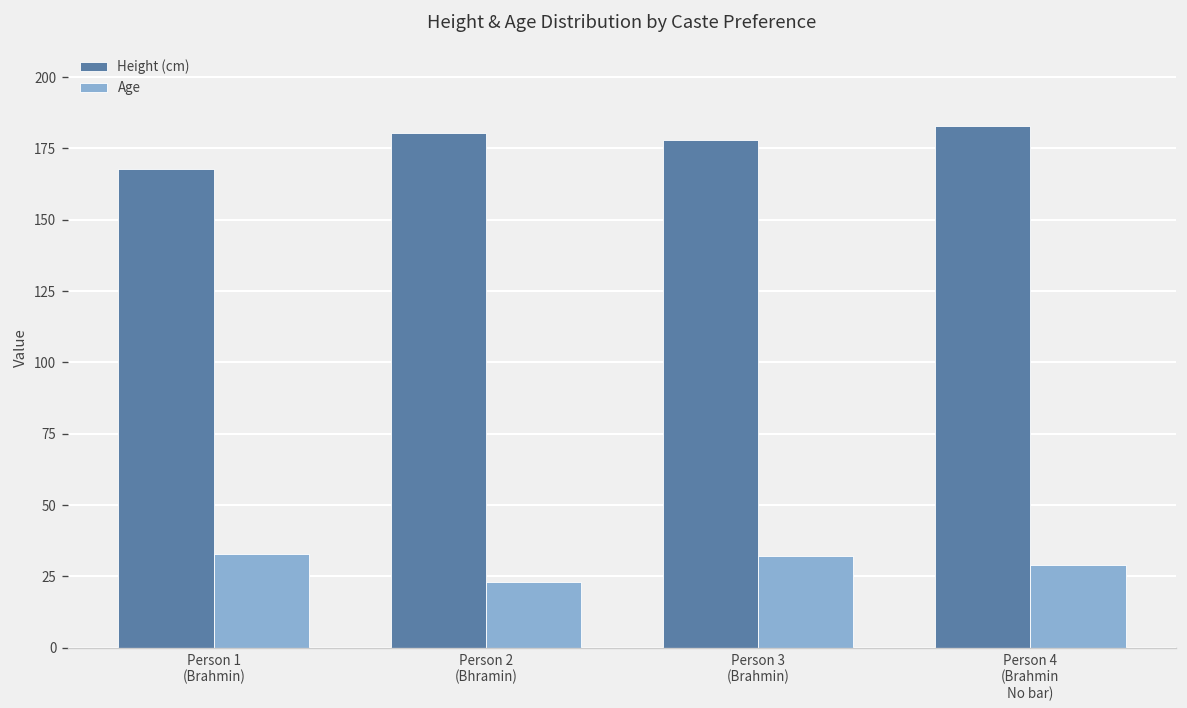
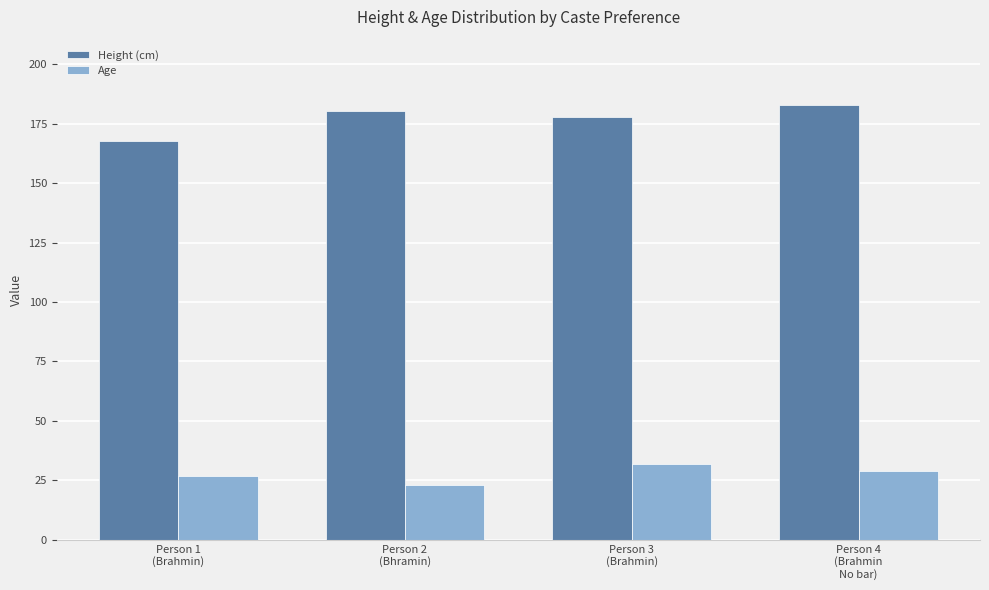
Age, Person 1 (Brahmin): 33 -> 27
